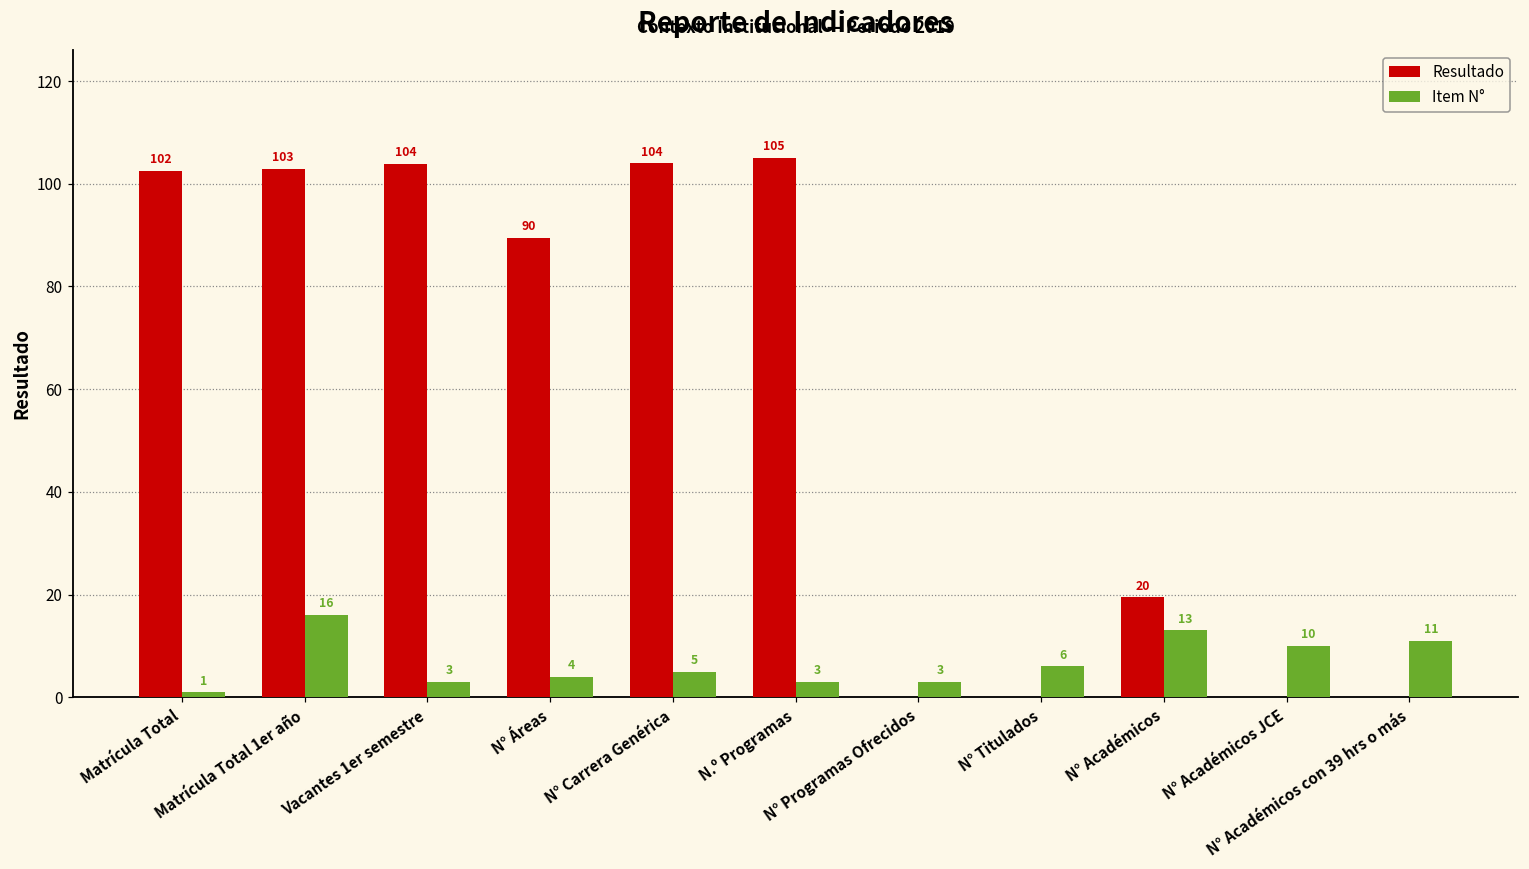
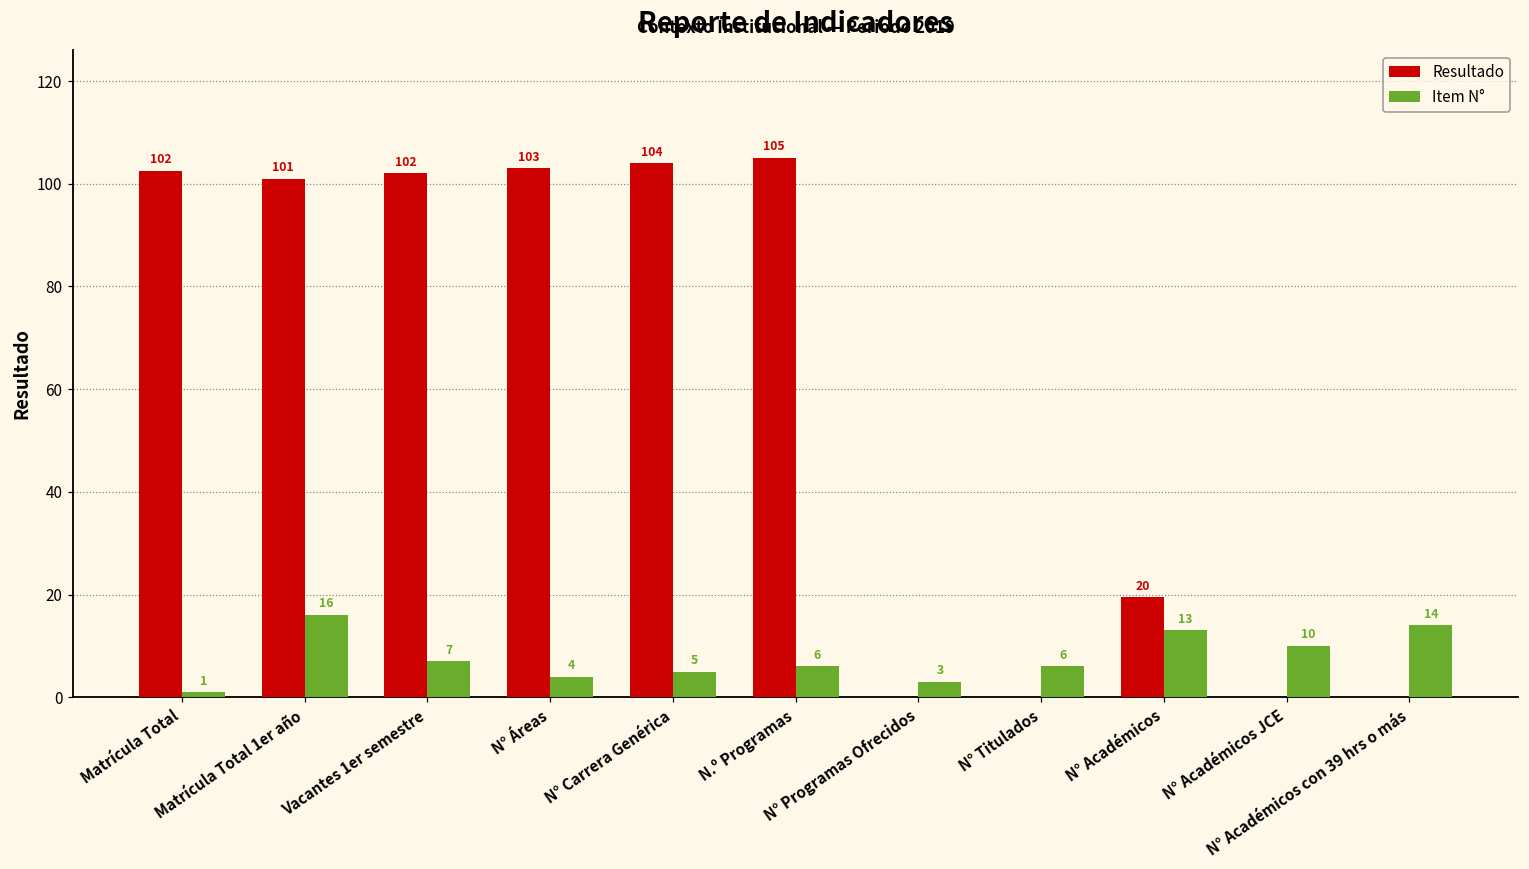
Resultado, Matrícula Total 1er año: 103 -> 101
Resultado, Vacantes 1er semestre: 104 -> 102
Item N°, Vacantes 1er semestre: 3 -> 7
Resultado, N° Áreas: 90 -> 103
Item N°, N.º Programas: 3 -> 6
Item N°, N° Académicos con 39 hrs o más: 11 -> 14
